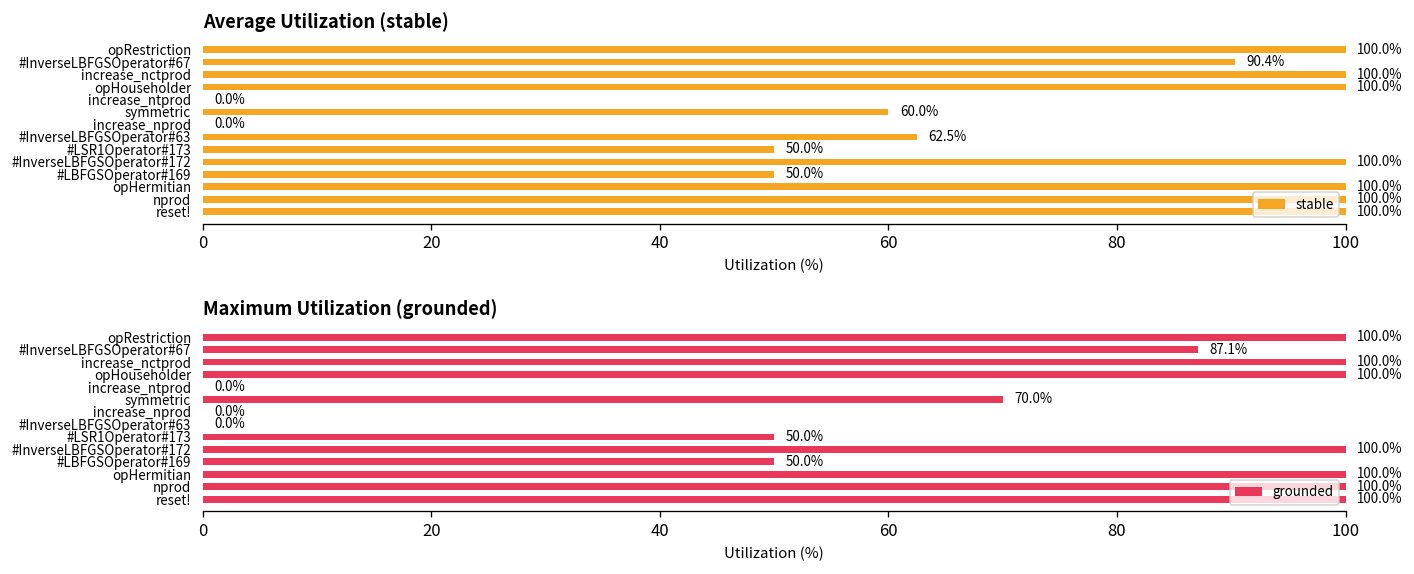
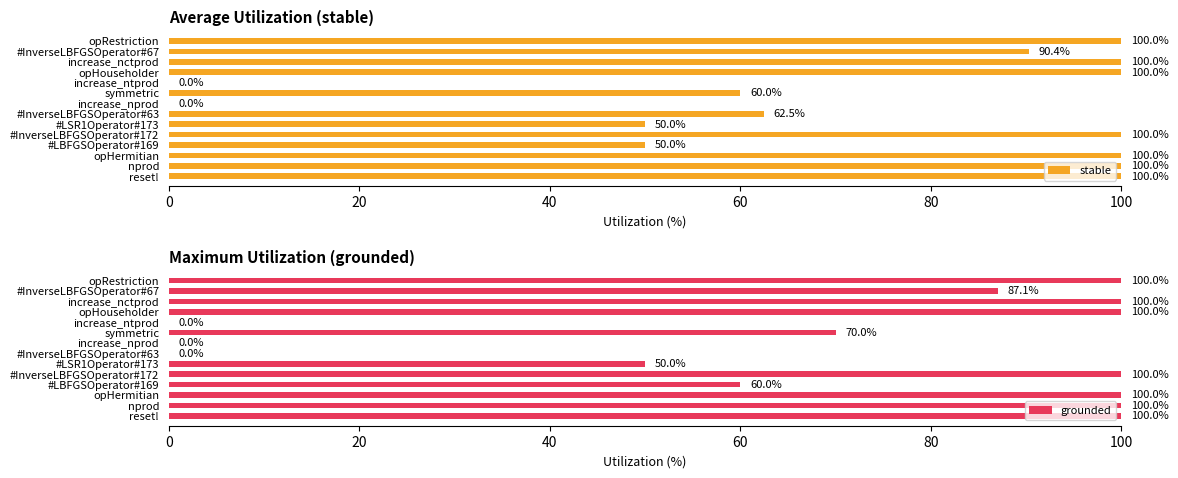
Maximum Utilization (grounded), #LBFGSOperator#169: 50.0% -> 60.0%
